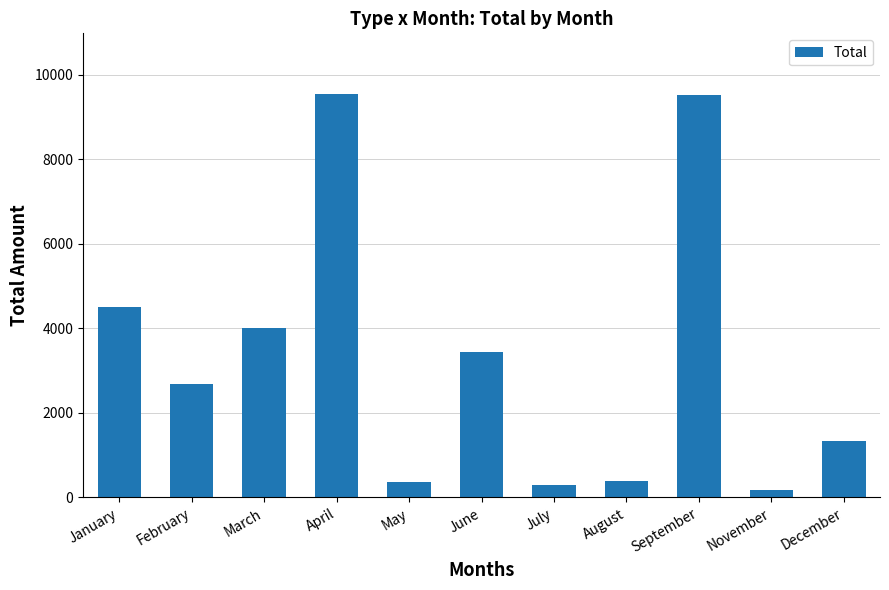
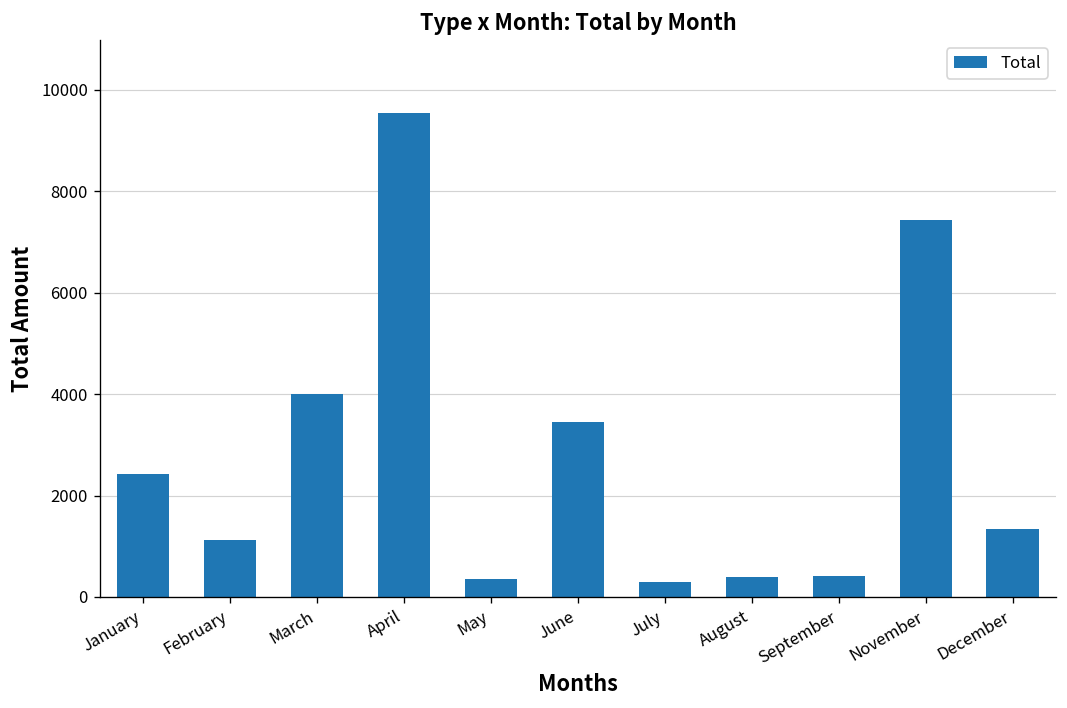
January: 4500 -> 2400
February: 2700 -> 1100
September: 9500 -> 400
November: 200 -> 7400
